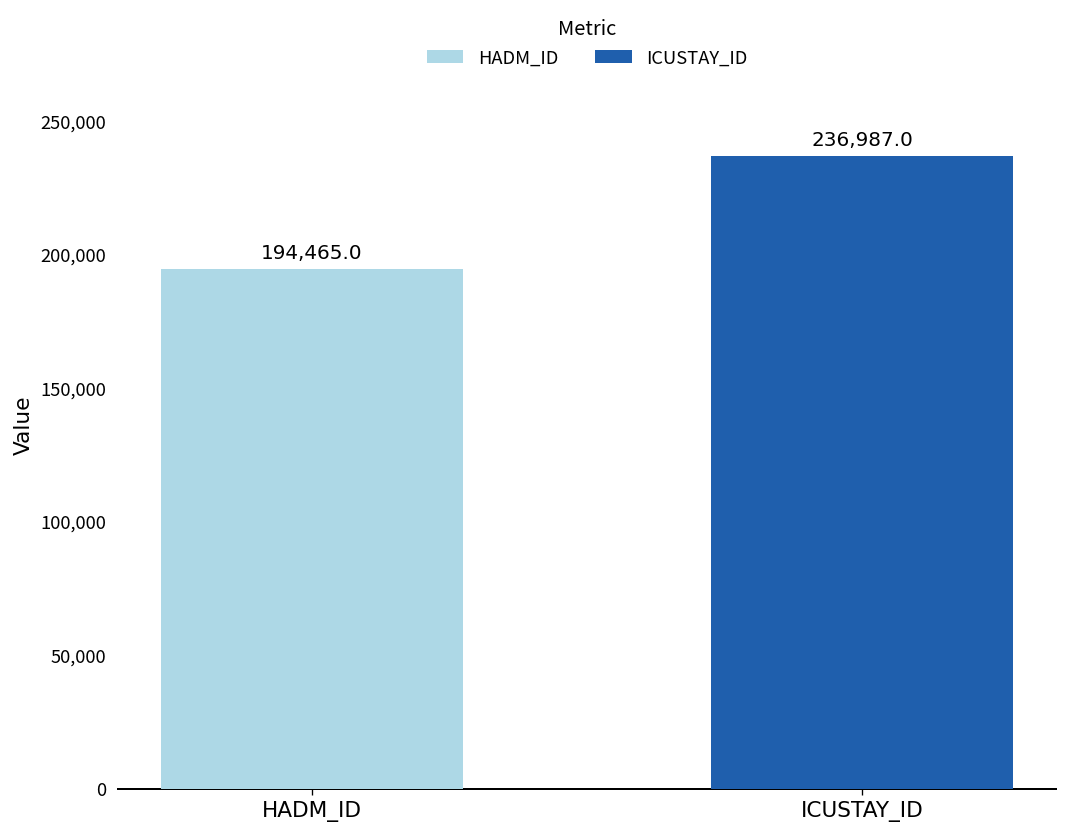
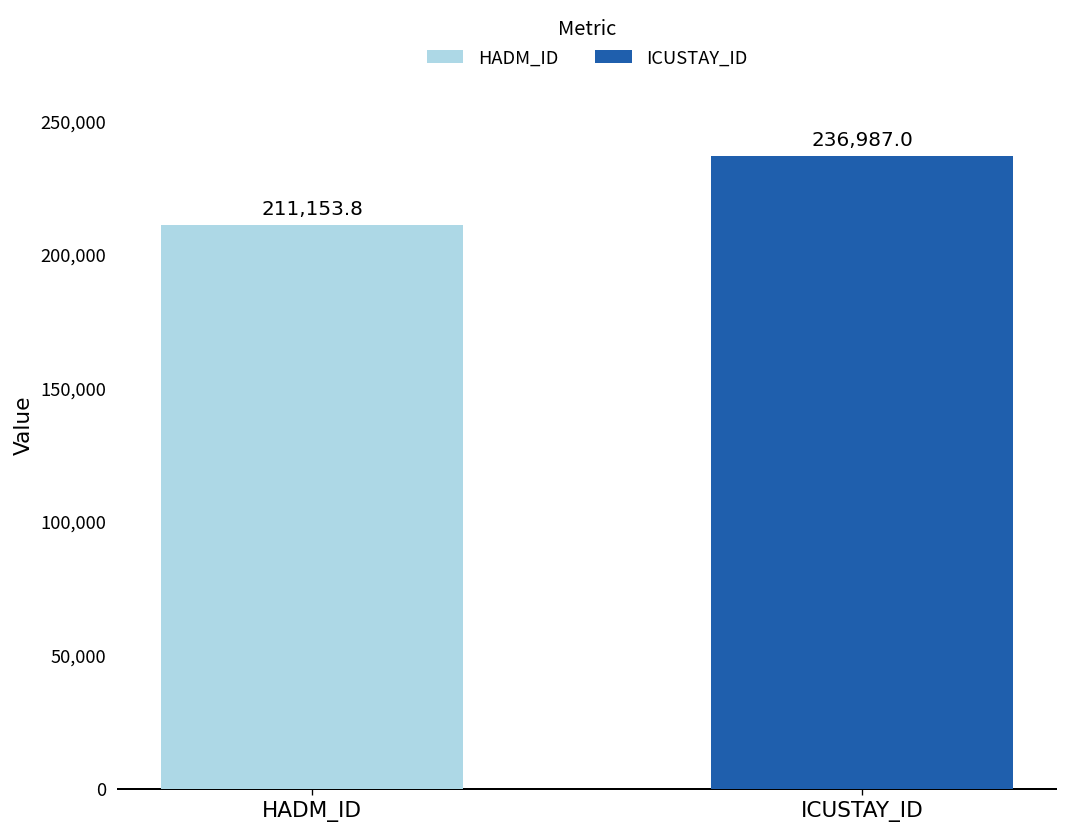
HADM_ID: 194,465.0 -> 211,153.8
